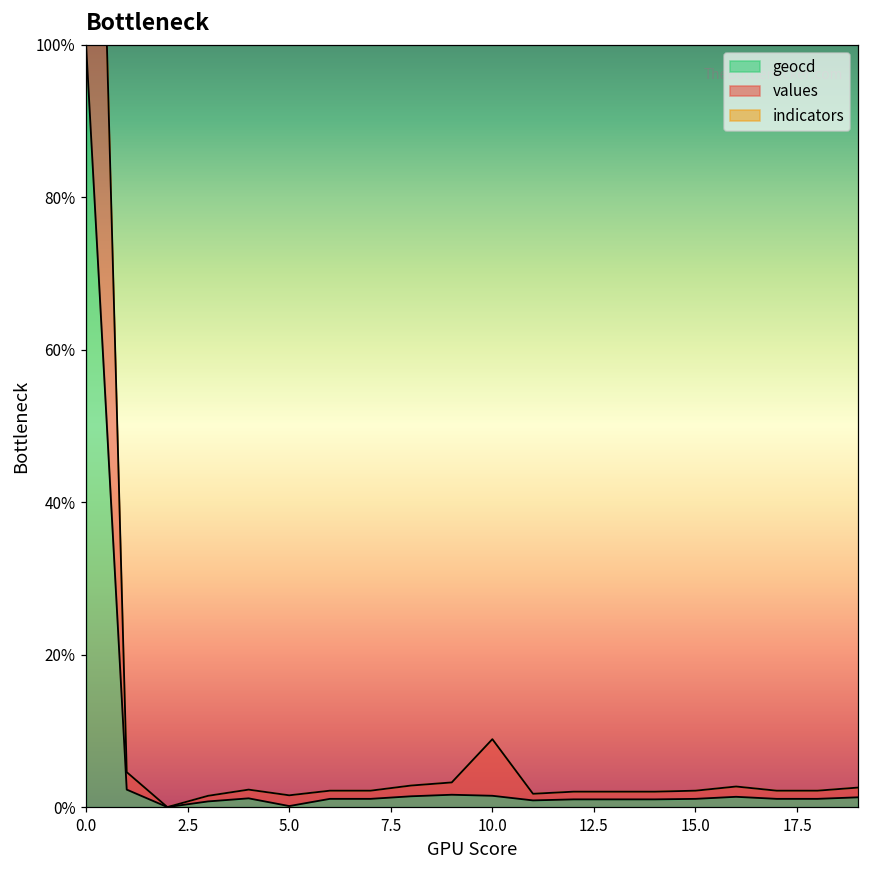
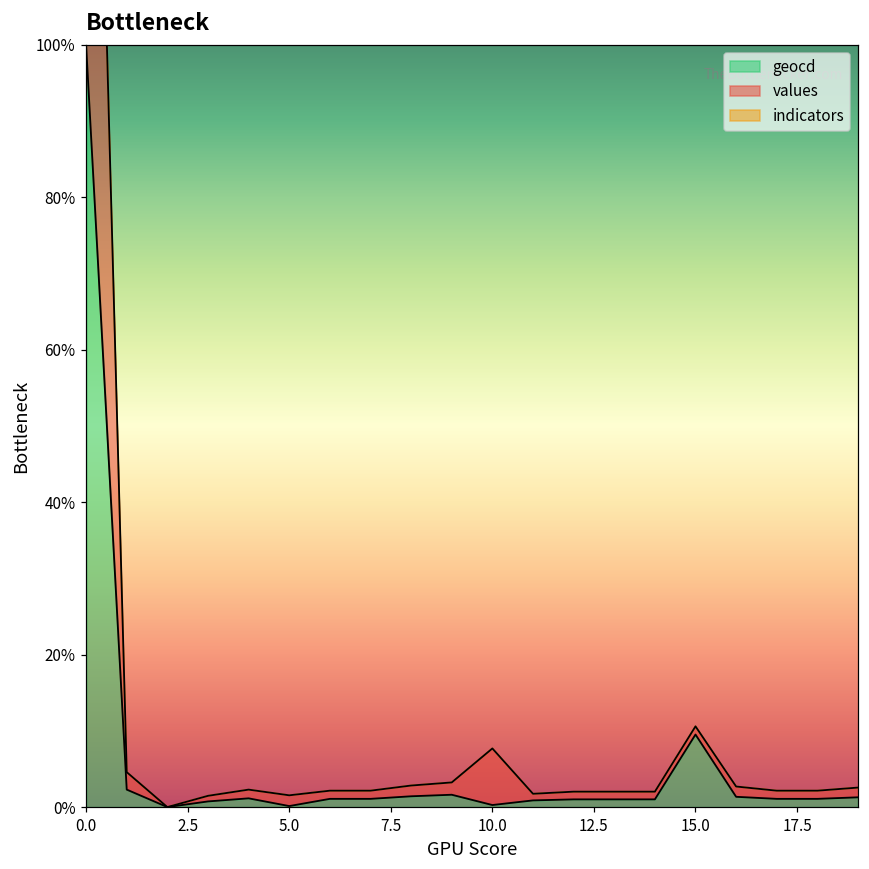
geocd, 10.0: 1% -> 0%
geocd, 15.0: 1% -> 10%
